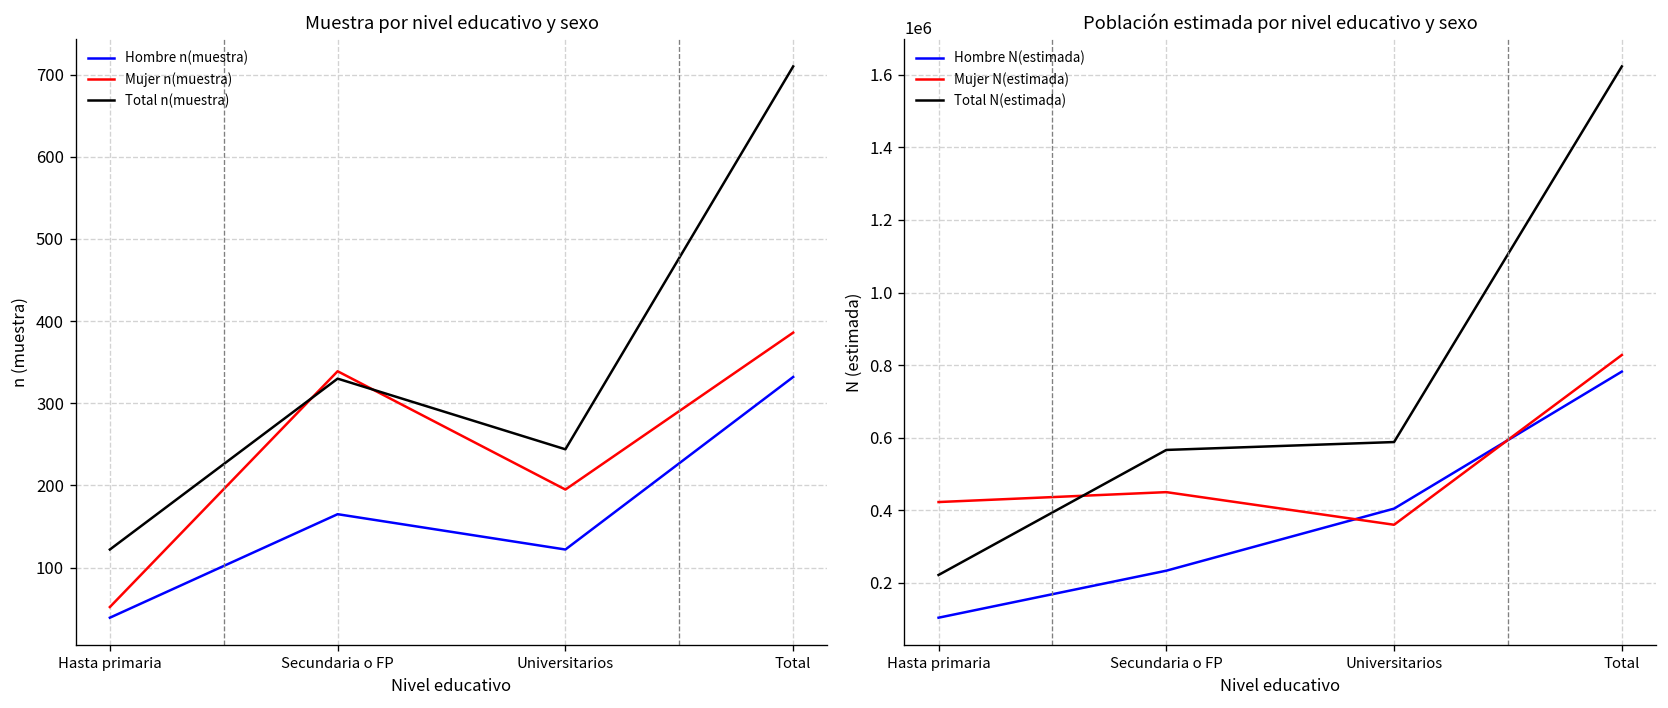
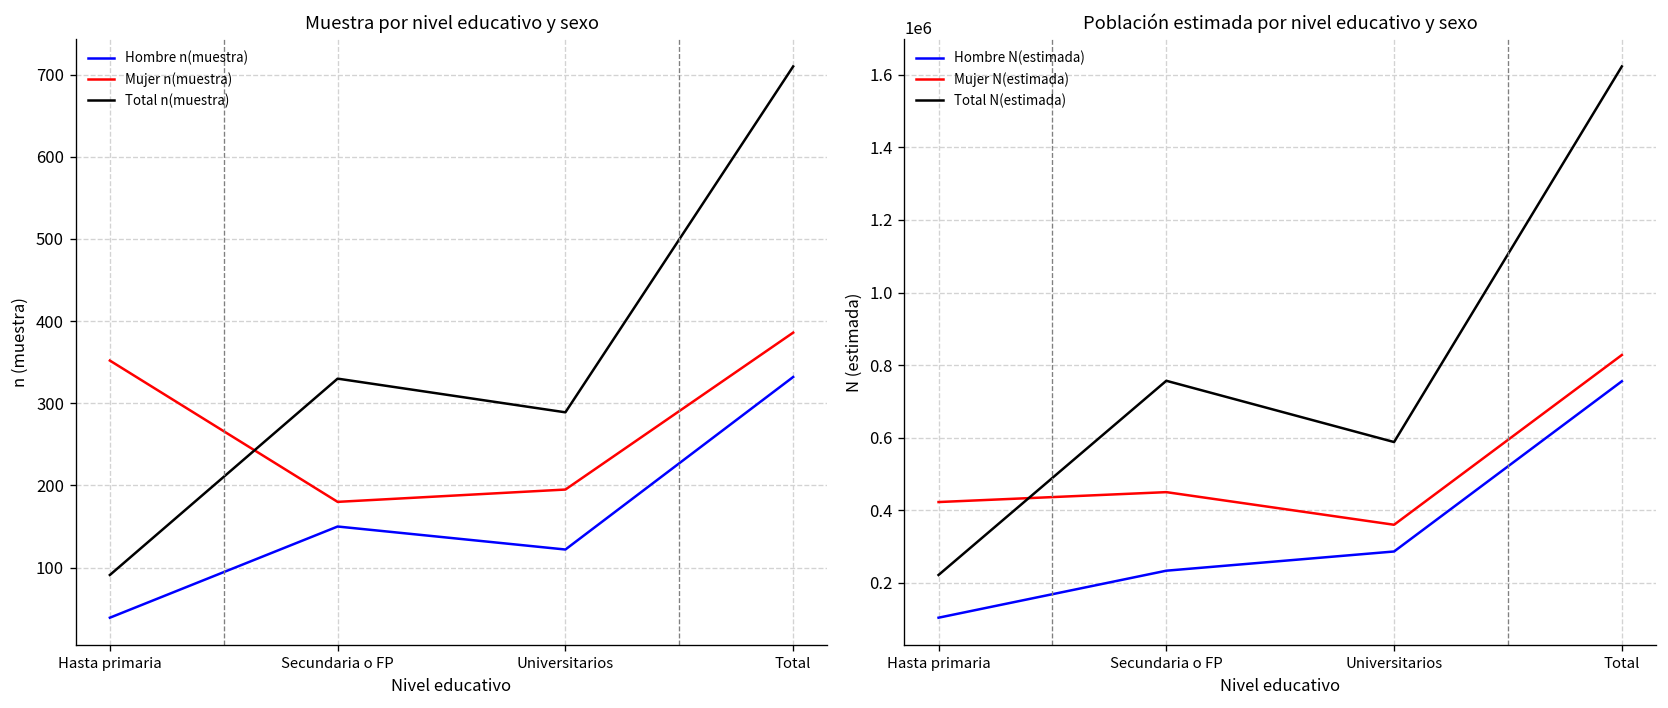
Muestra por nivel educativo y sexo, Mujer n(muestra), Hasta primaria: 50 -> 350
Muestra por nivel educativo y sexo, Total n(muestra), Hasta primaria: 120 -> 90
Muestra por nivel educativo y sexo, Hombre n(muestra), Secundaria o FP: 170 -> 150
Muestra por nivel educativo y sexo, Mujer n(muestra), Secundaria o FP: 340 -> 180
Muestra por nivel educativo y sexo, Total n(muestra), Universitarios: 240 -> 290
Población estimada por nivel educativo y sexo, Total N(estimada), Secundaria o FP: 570000 -> 760000
Población estimada por nivel educativo y sexo, Hombre N(estimada), Universitarios: 400000 -> 290000
Población estimada por nivel educativo y sexo, Hombre N(estimada), Total: 780000 -> 760000
